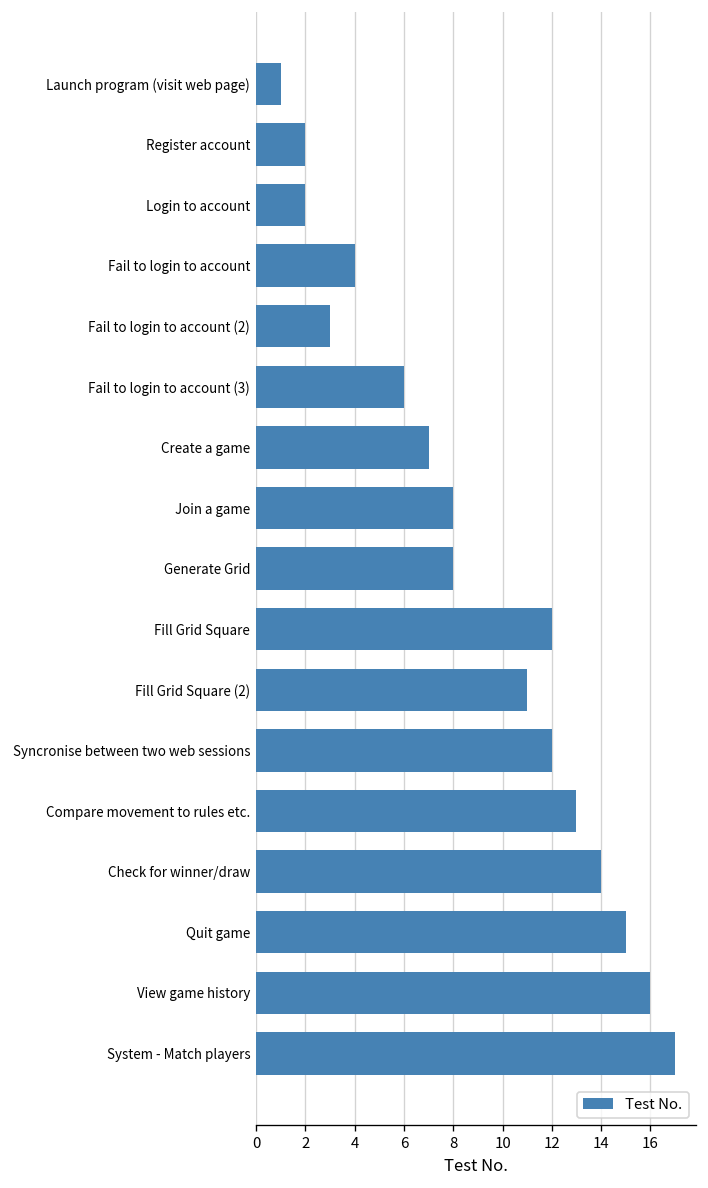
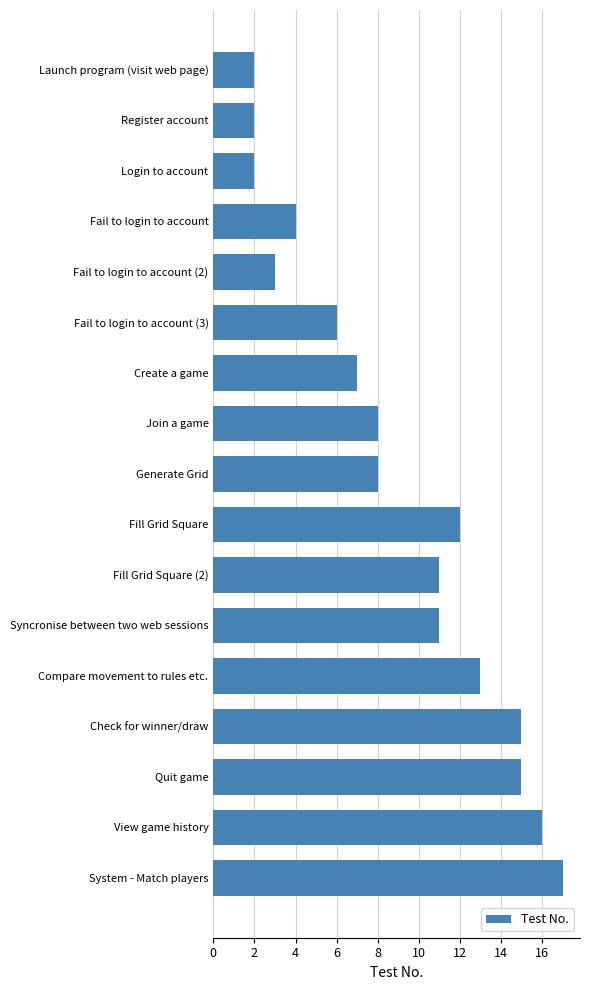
Launch program (visit web page): 1 -> 2
Syncronise between two web sessions: 12 -> 11
Check for winner/draw: 14 -> 15
